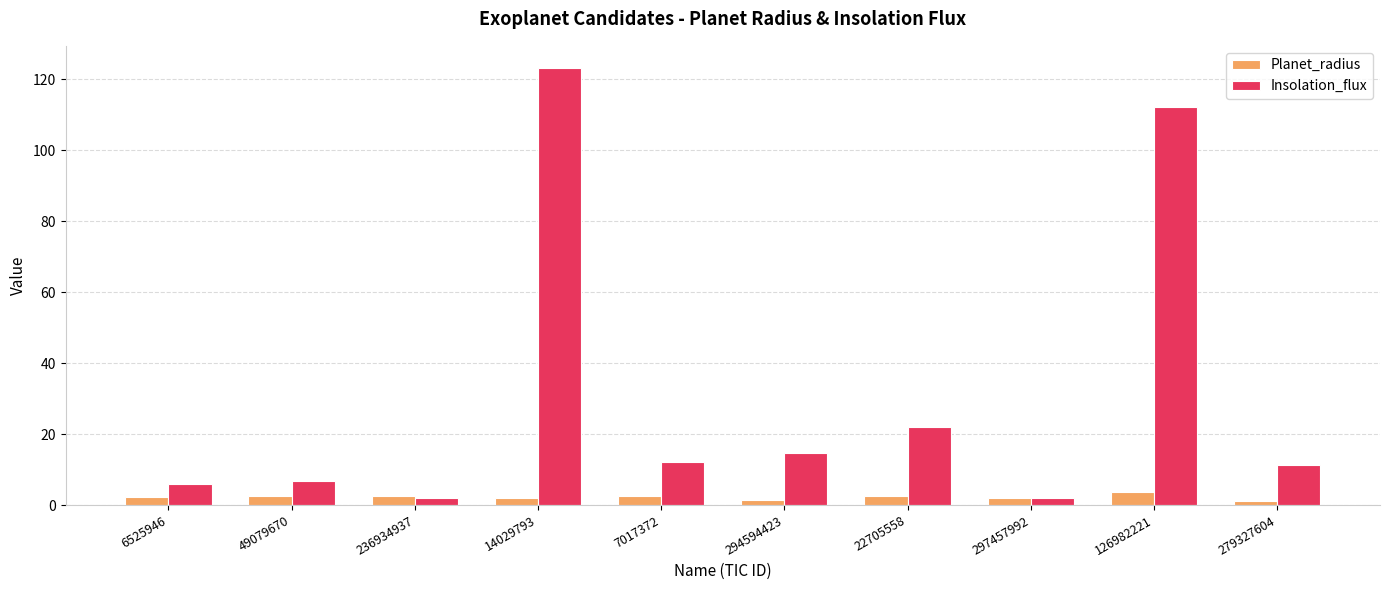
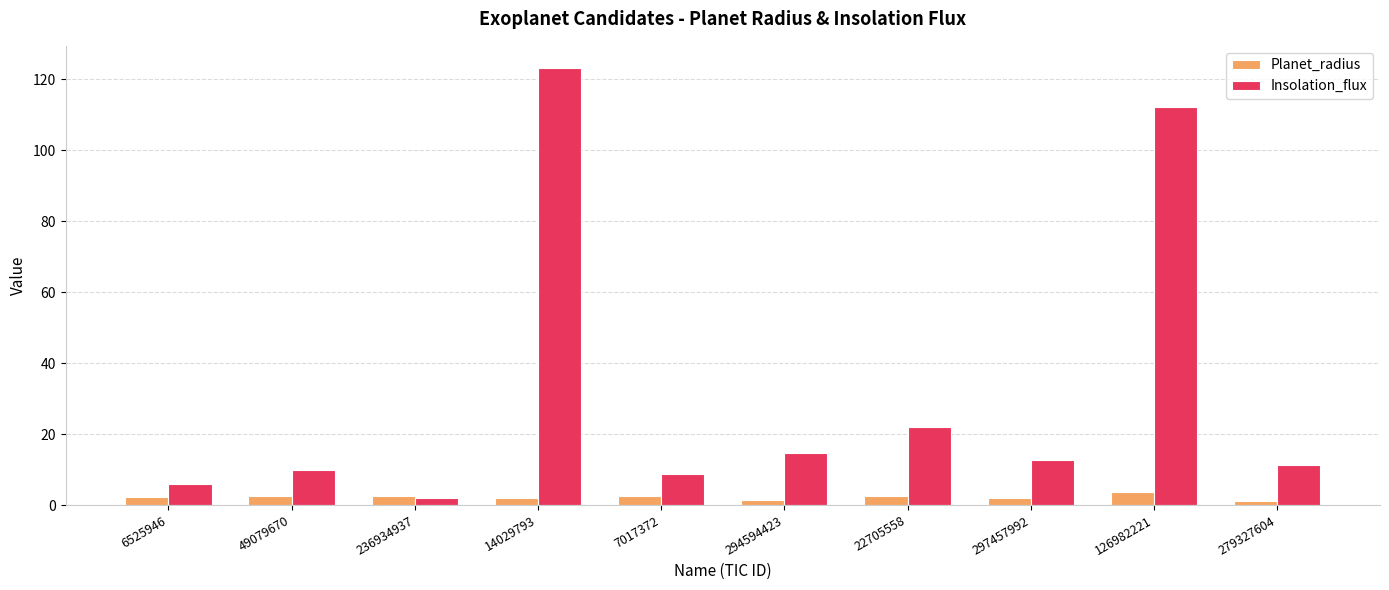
Insolation_flux, 49079670: 7 -> 10
Insolation_flux, 7017372: 12 -> 9
Insolation_flux, 297457992: 2 -> 13
